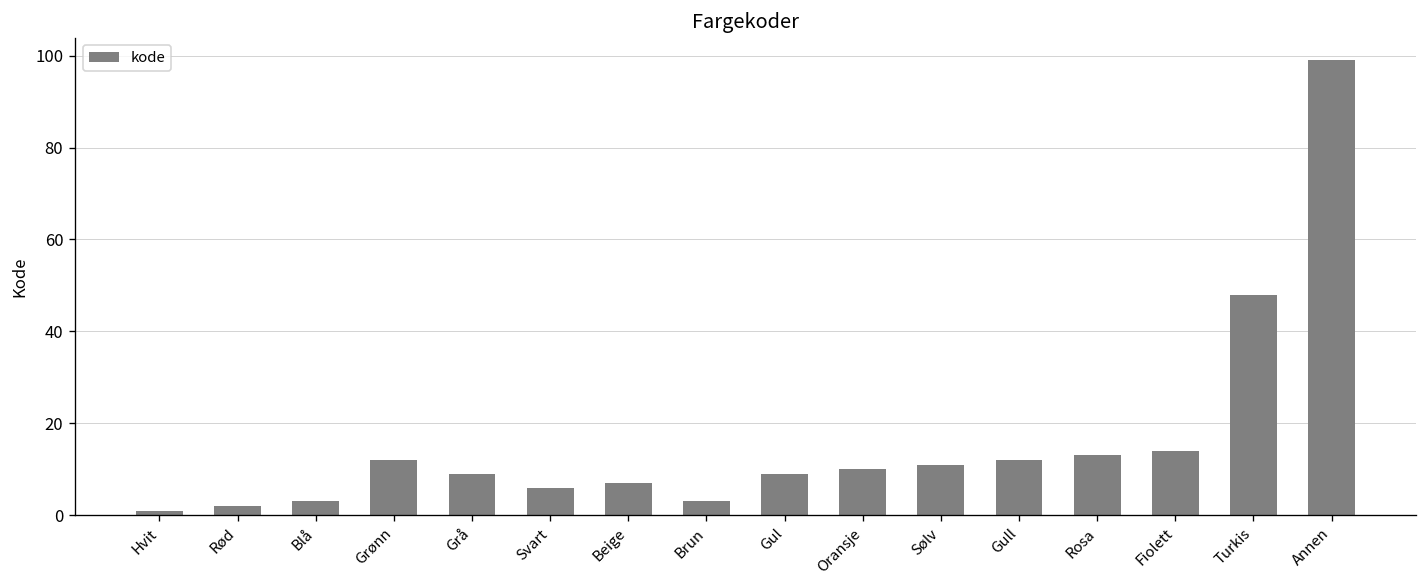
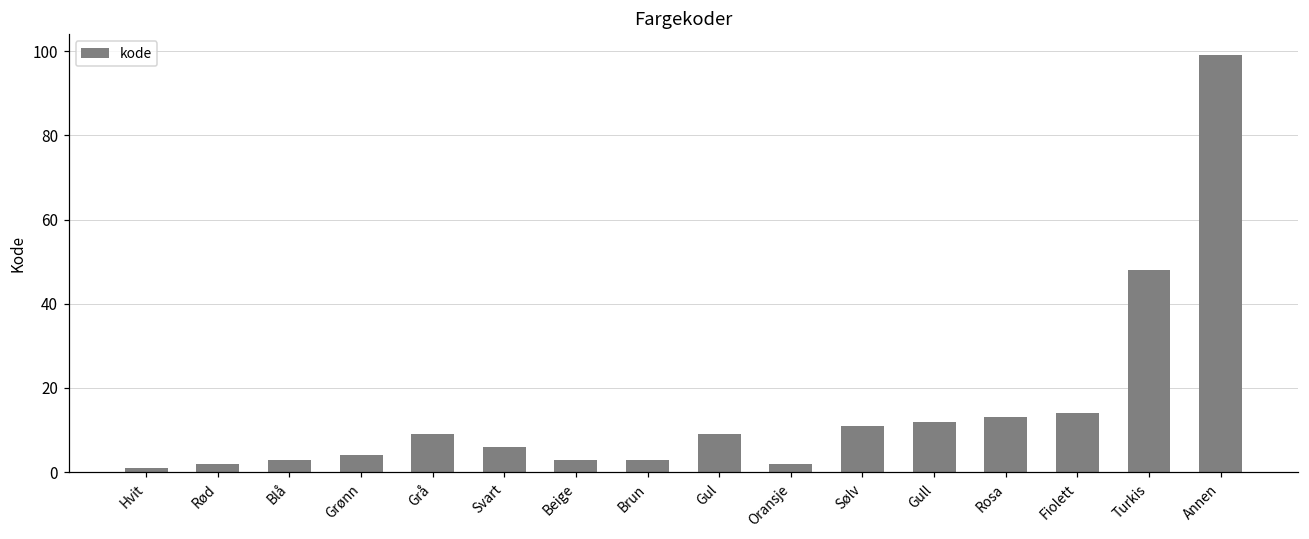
Grønn: 12 -> 4
Beige: 7 -> 3
Oransje: 10 -> 2
